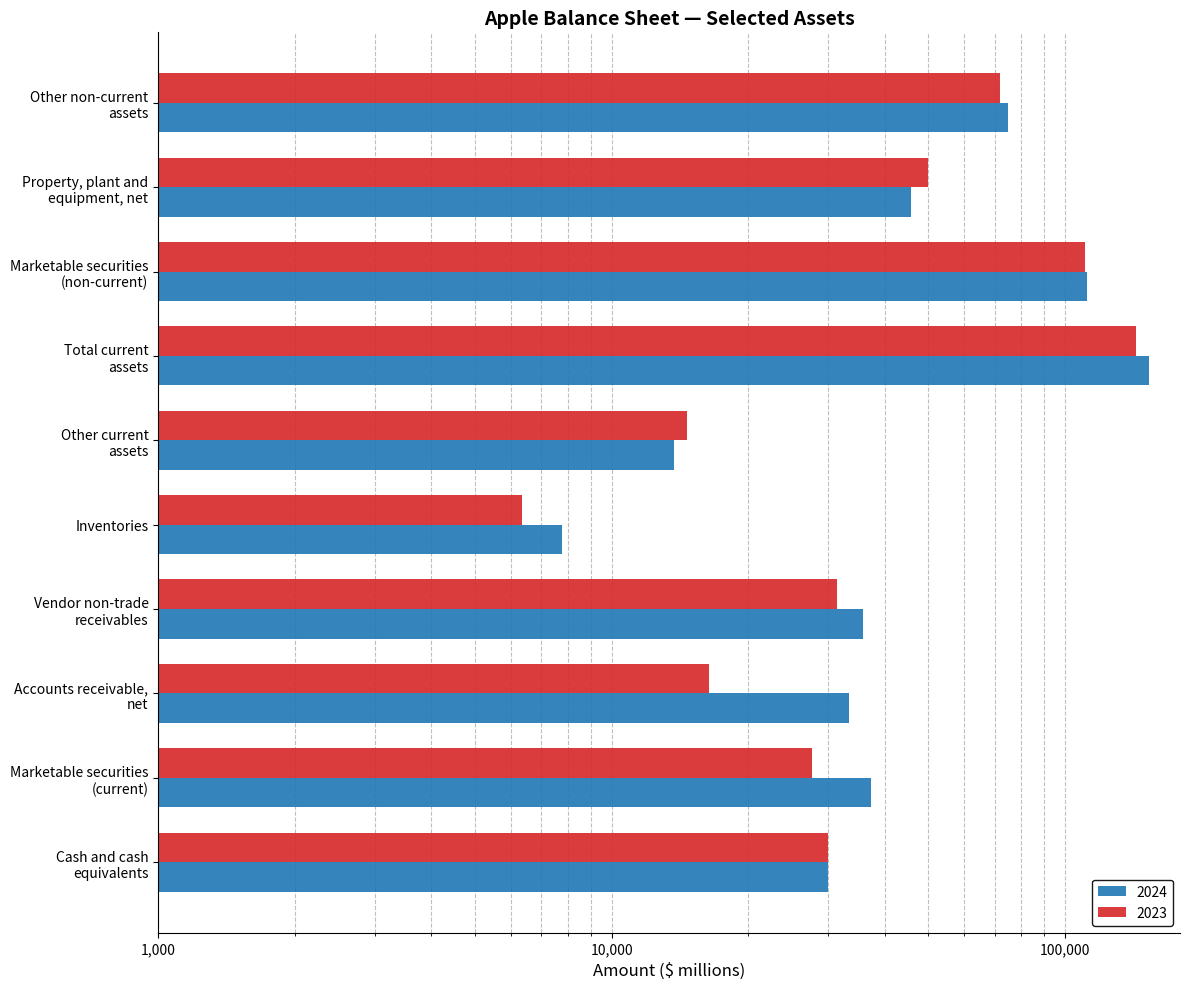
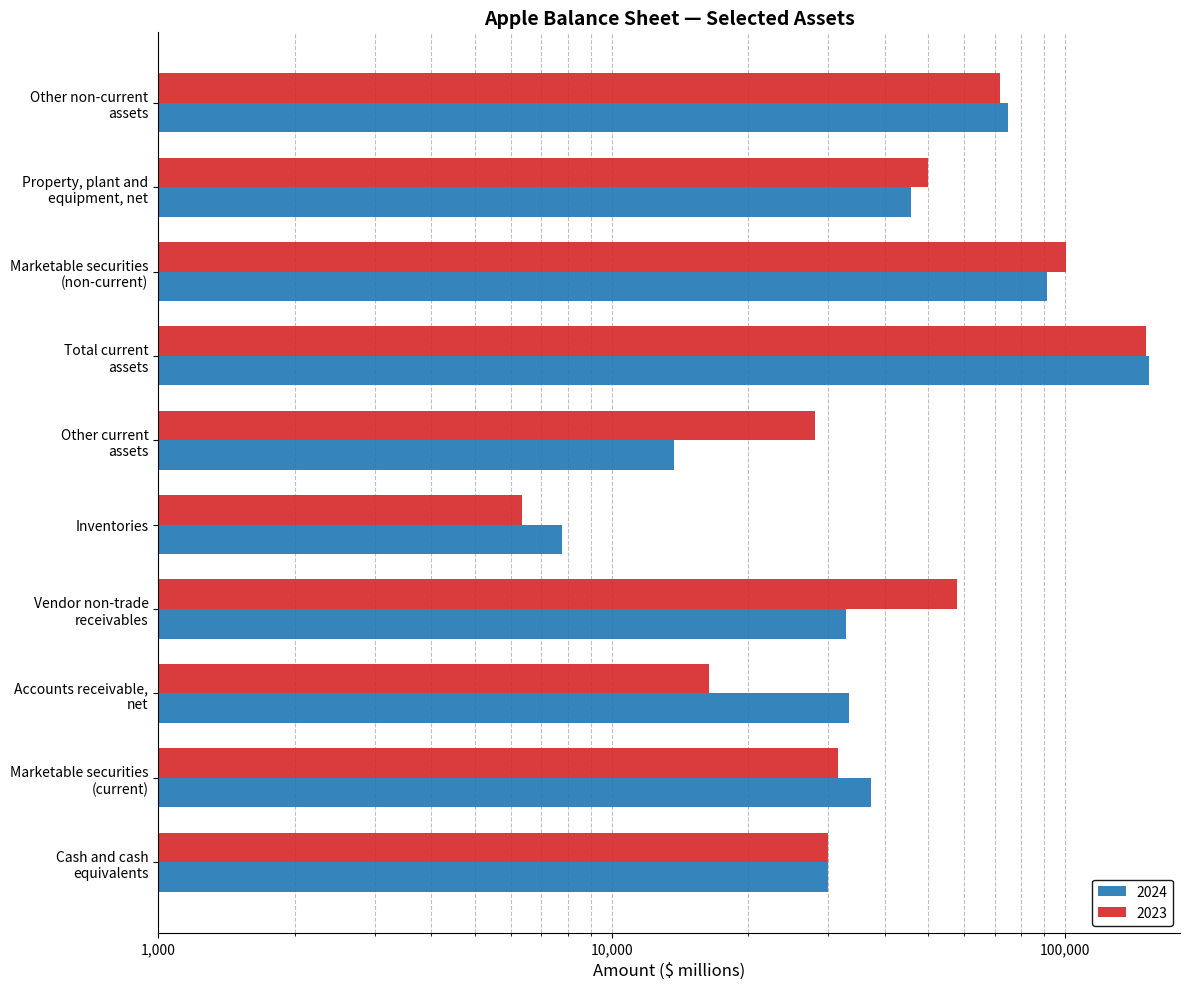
2023, Marketable securities (non-current): 111,000 -> 101,000
2024, Marketable securities (non-current): 112,000 -> 91,000
2023, Total current assets: 144,000 -> 151,000
2023, Other current assets: 14,700 -> 28,000
2023, Vendor non-trade receivables: 31,000 -> 58,000
2024, Vendor non-trade receivables: 36,000 -> 33,000
2023, Marketable securities (current): 28,000 -> 32,000
